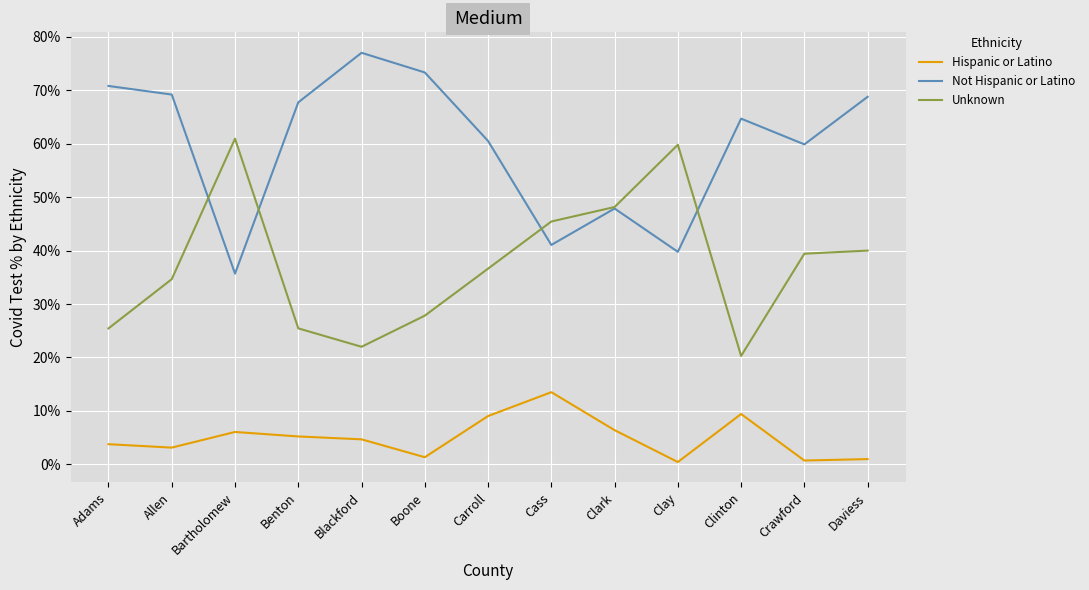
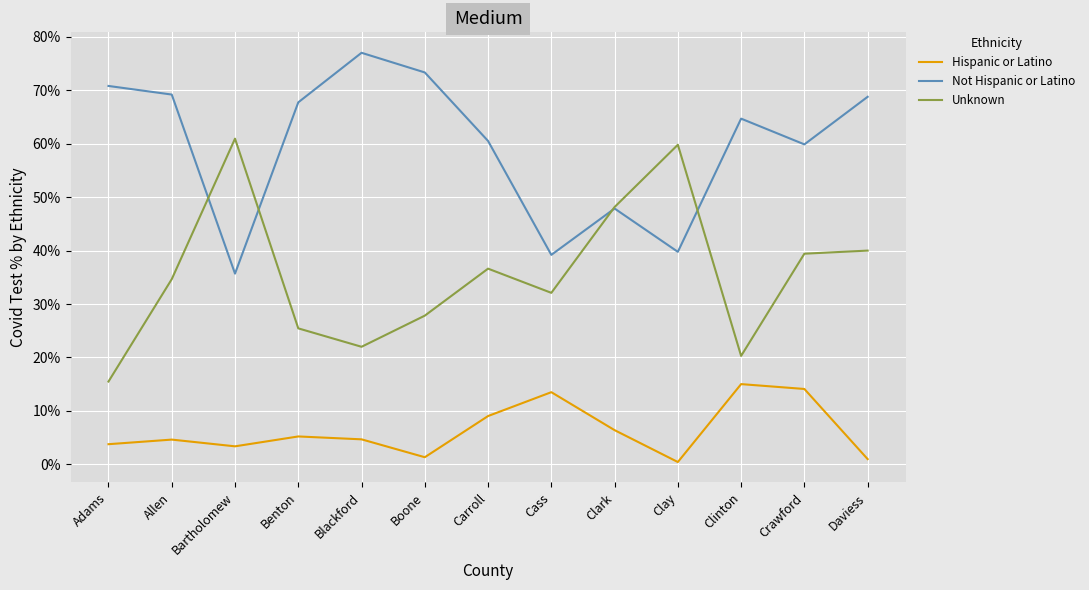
Unknown, Adams: 25% -> 15%
Hispanic or Latino, Allen: 3% -> 5%
Hispanic or Latino, Bartholomew: 6% -> 3%
Not Hispanic or Latino, Cass: 41% -> 39%
Unknown, Cass: 45% -> 32%
Hispanic or Latino, Clinton: 9% -> 15%
Hispanic or Latino, Crawford: 1% -> 14%
